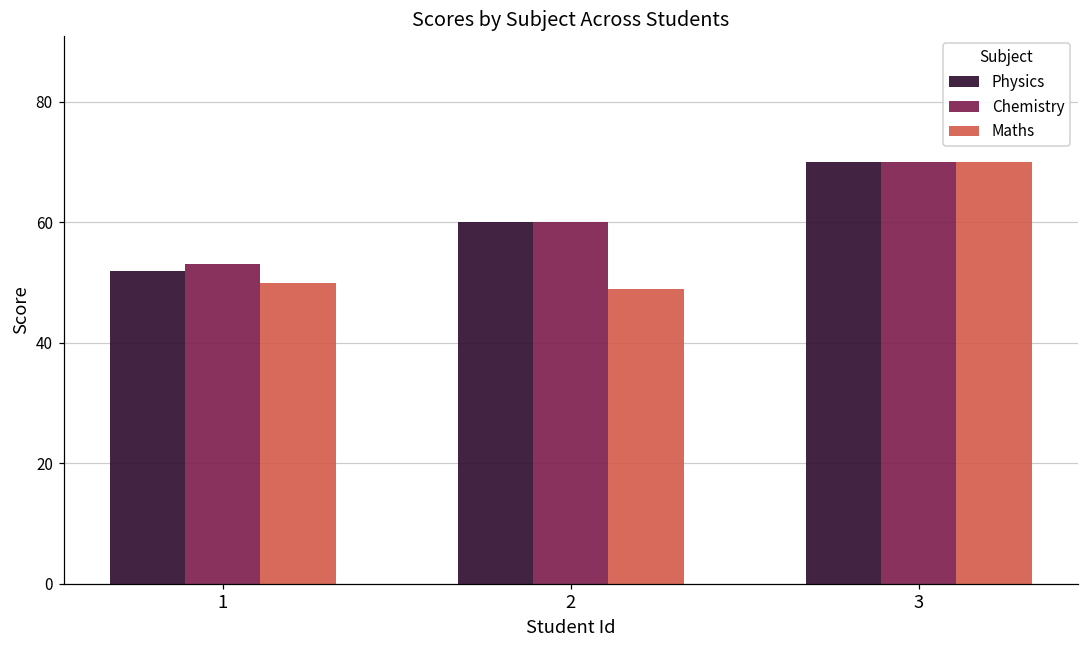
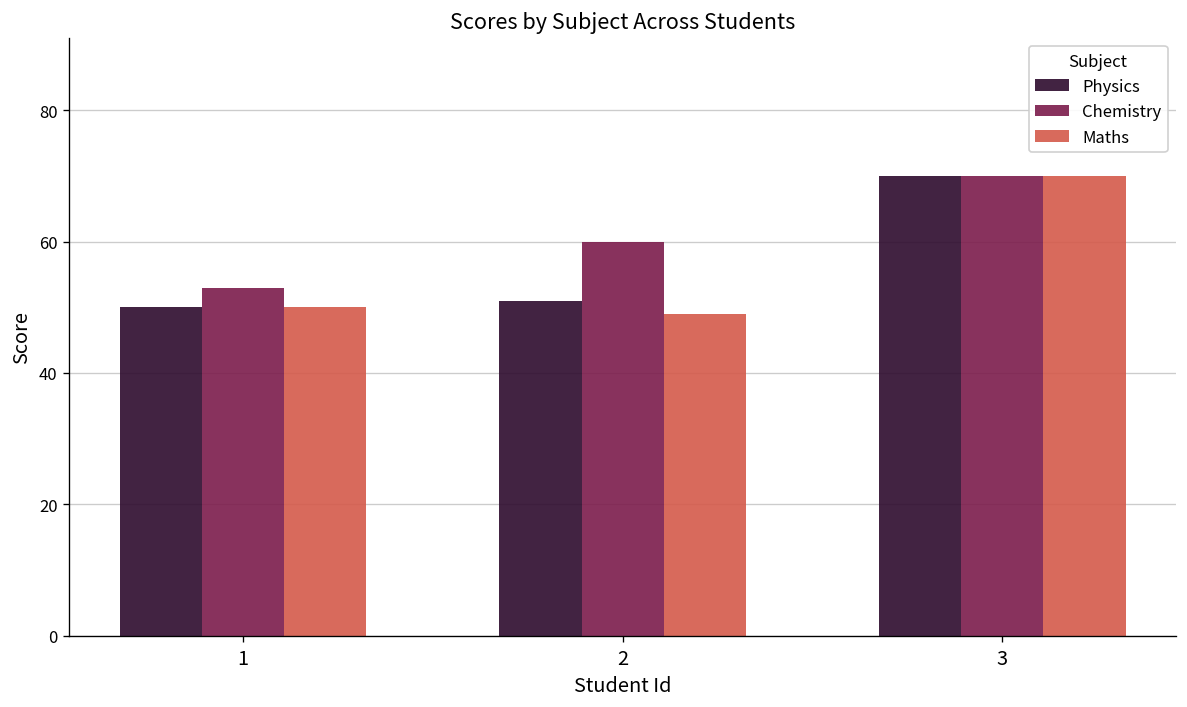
Physics, 1: 52 -> 50
Physics, 2: 60 -> 51
